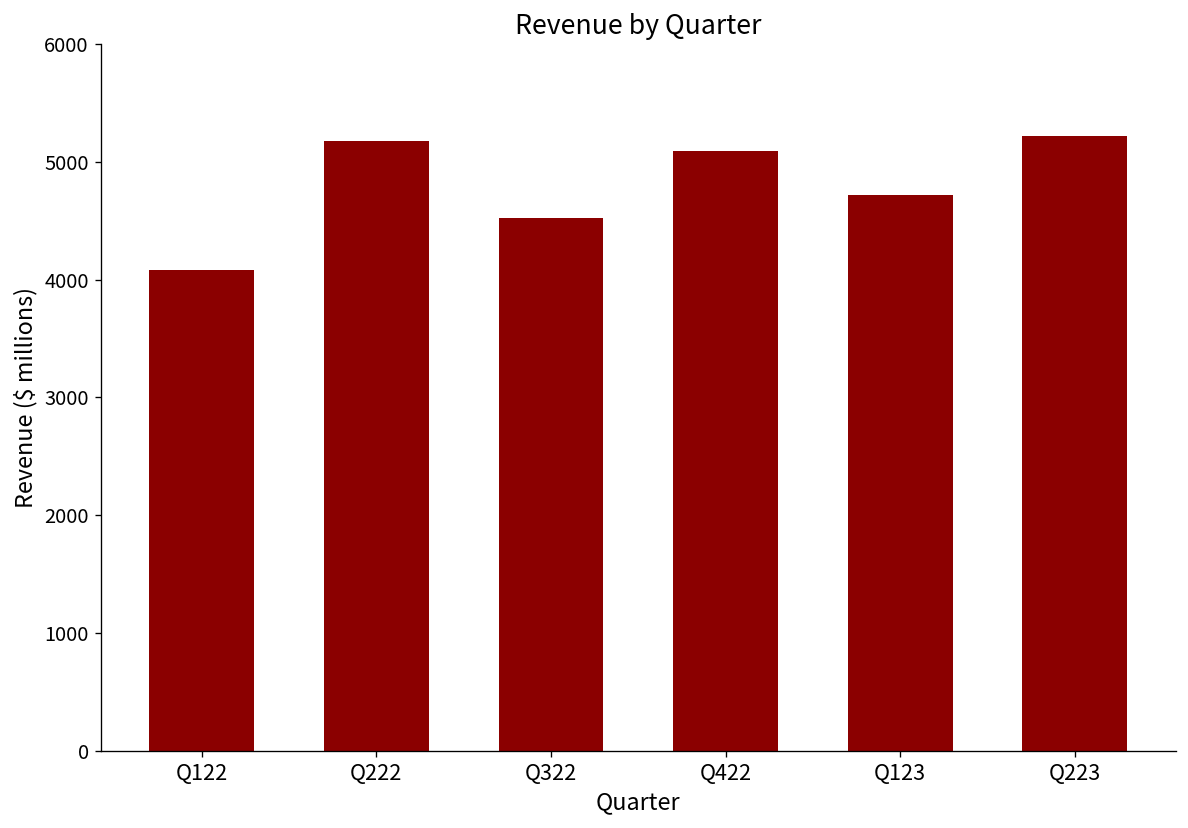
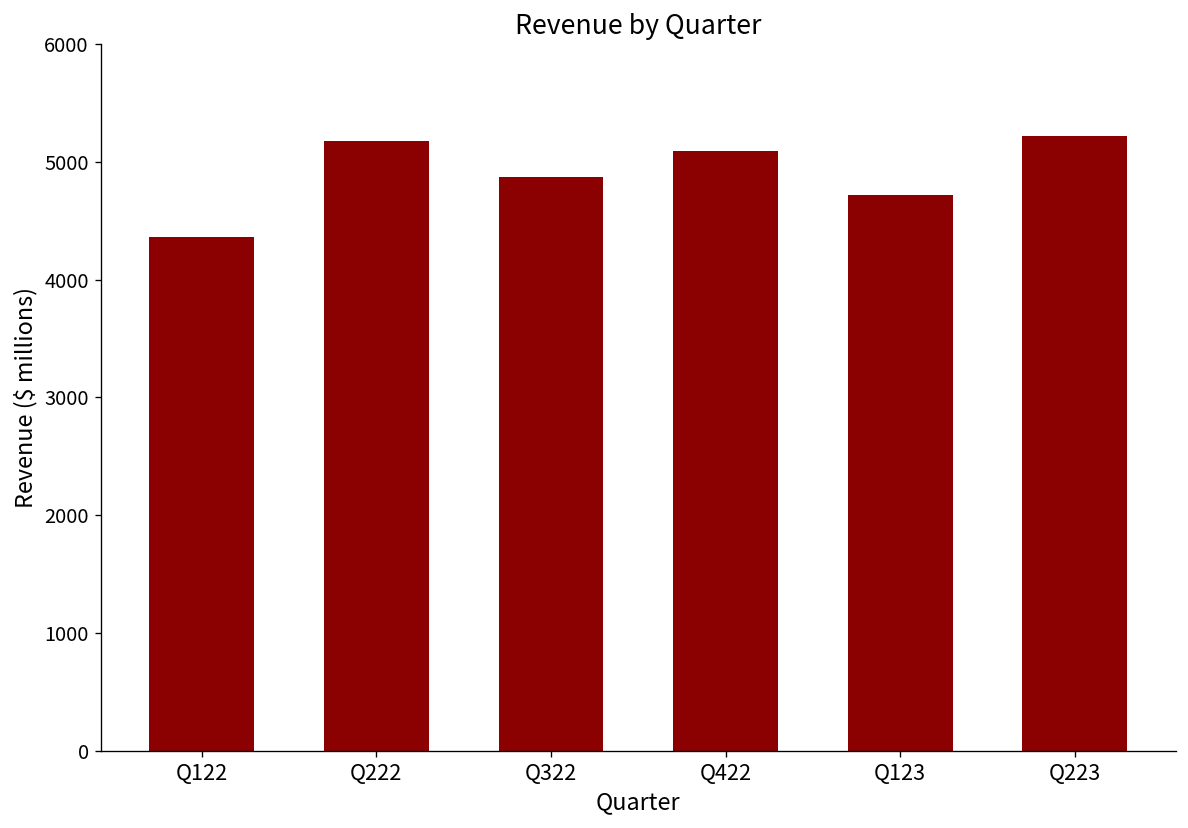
Q122: 4100 -> 4400
Q322: 4500 -> 4900
